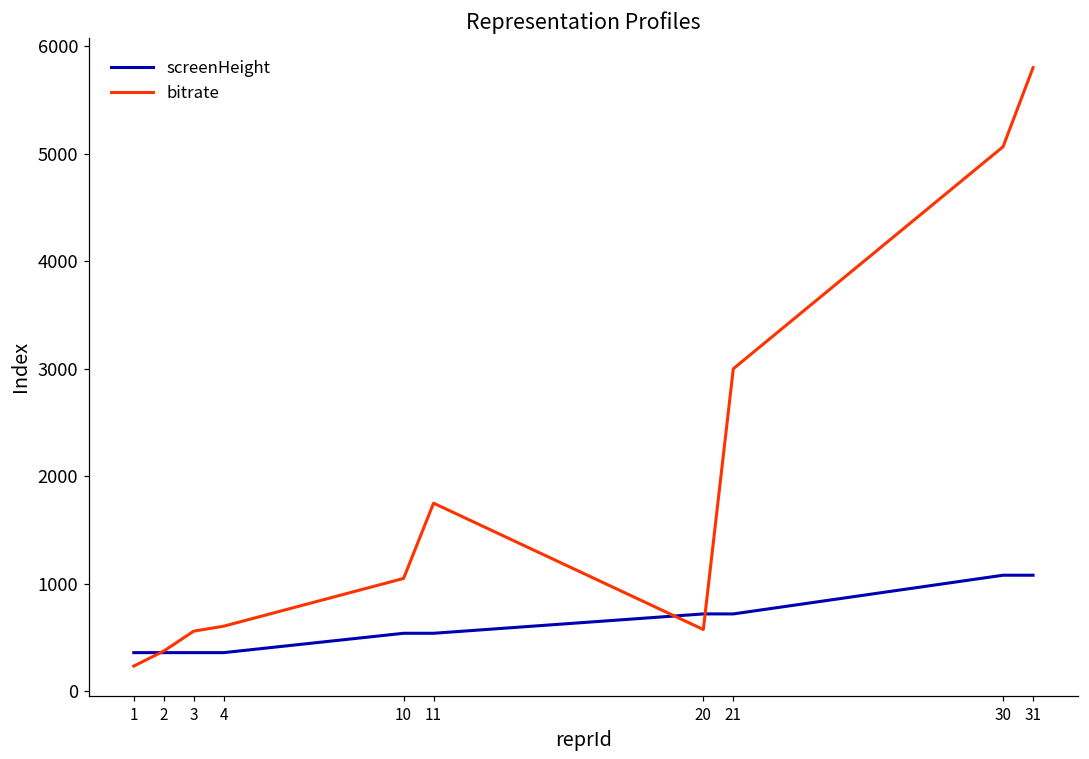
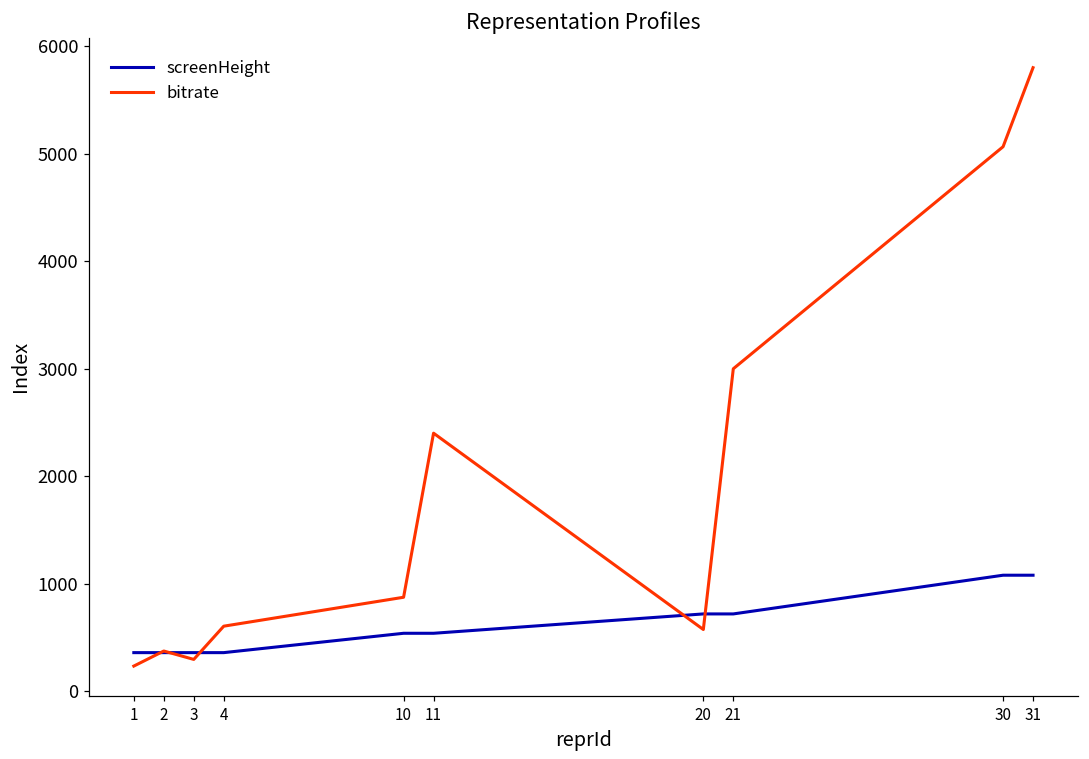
bitrate, 3: 600 -> 300
bitrate, 10: 1100 -> 900
bitrate, 11: 1800 -> 2400
